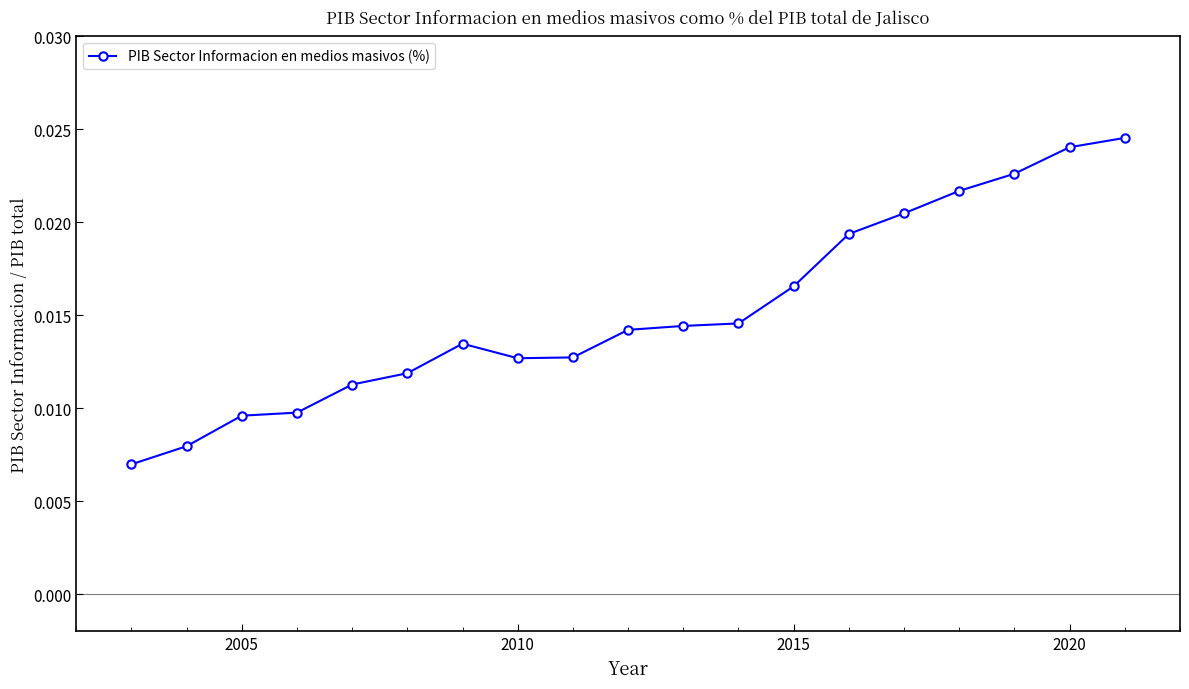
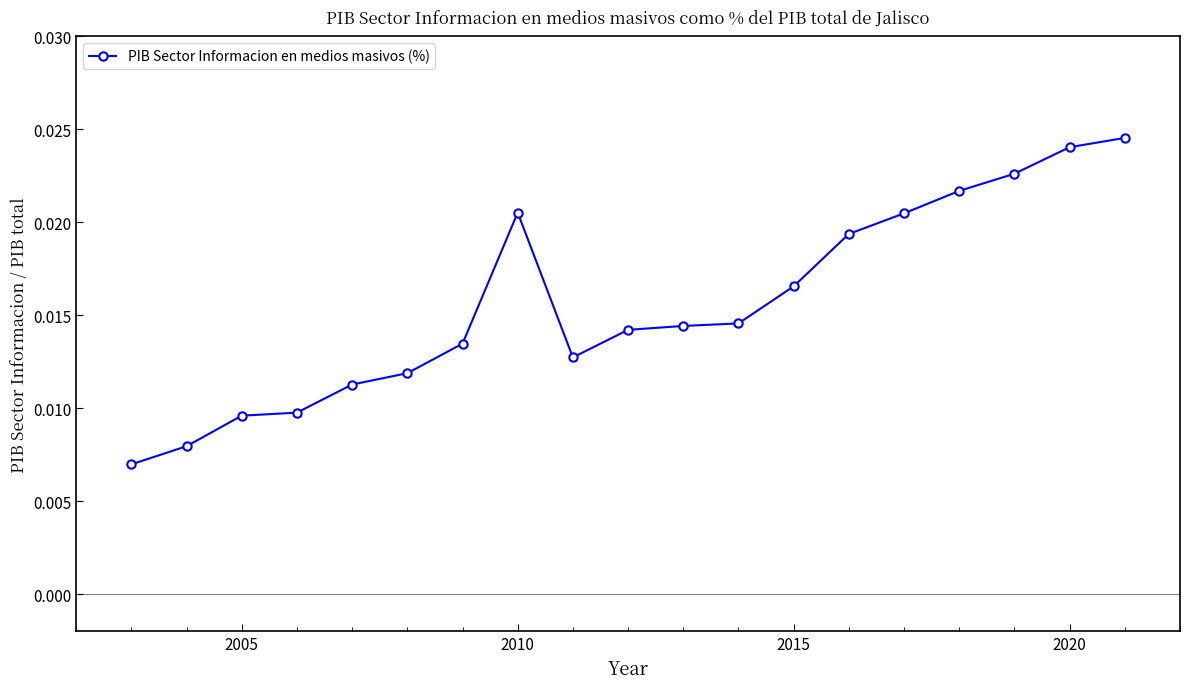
2010: 0.0127 -> 0.0205
